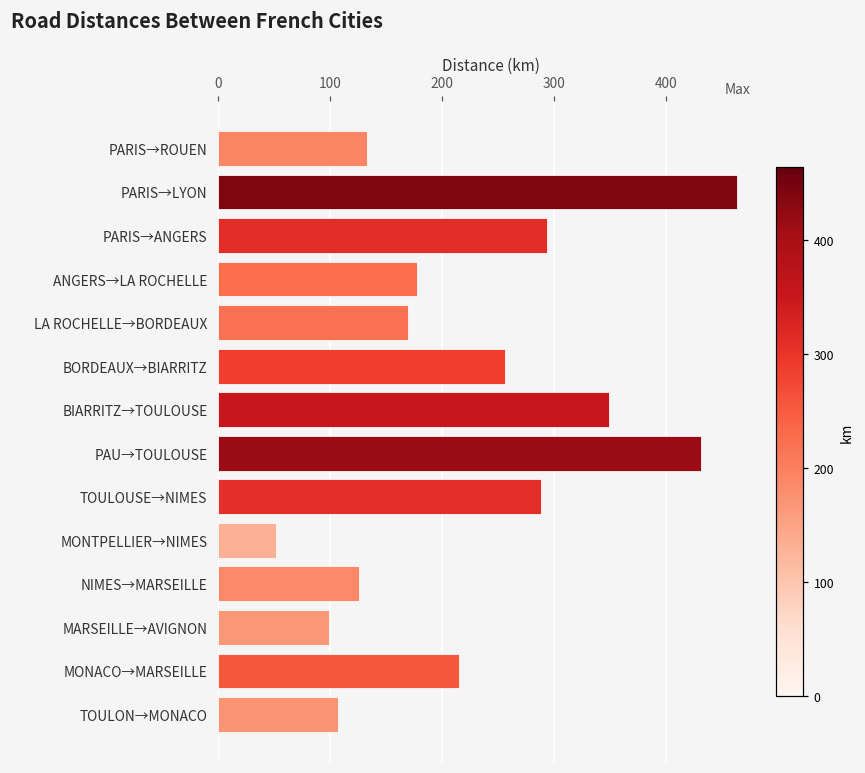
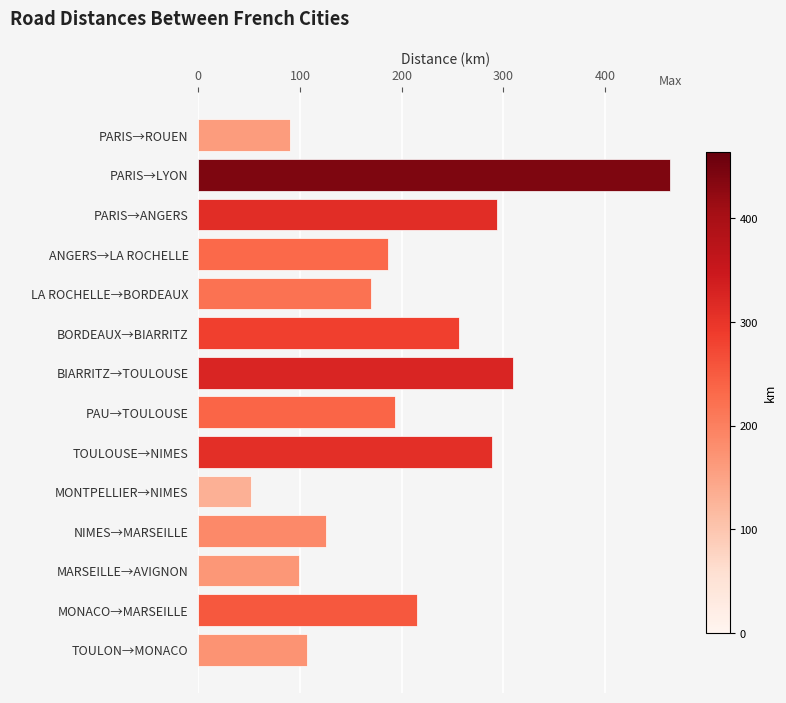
PARIS→ROUEN: 133 -> 90
ANGERS→LA ROCHELLE: 178 -> 187
BIARRITZ→TOULOUSE: 349 -> 309
PAU→TOULOUSE: 432 -> 193
